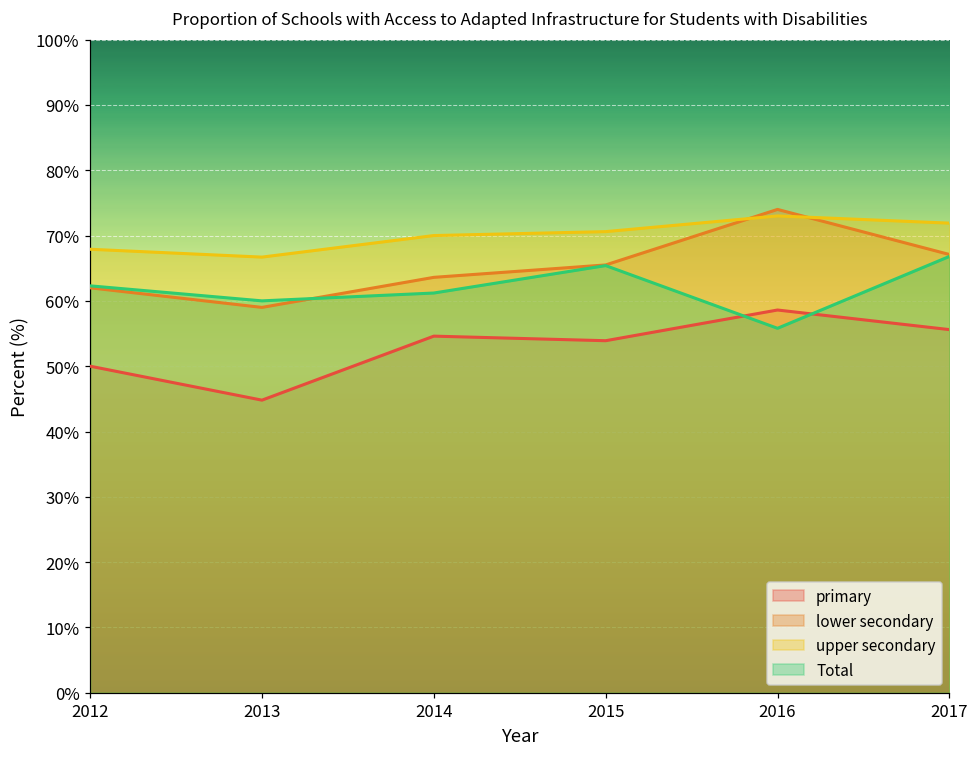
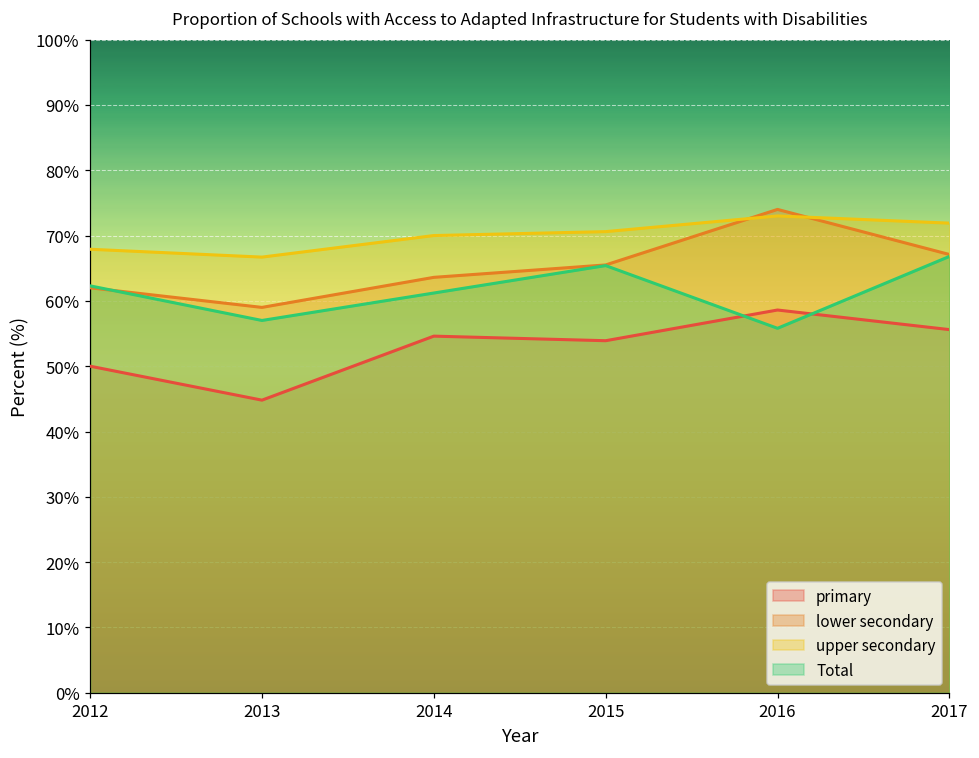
Total, 2013: 60% -> 57%
